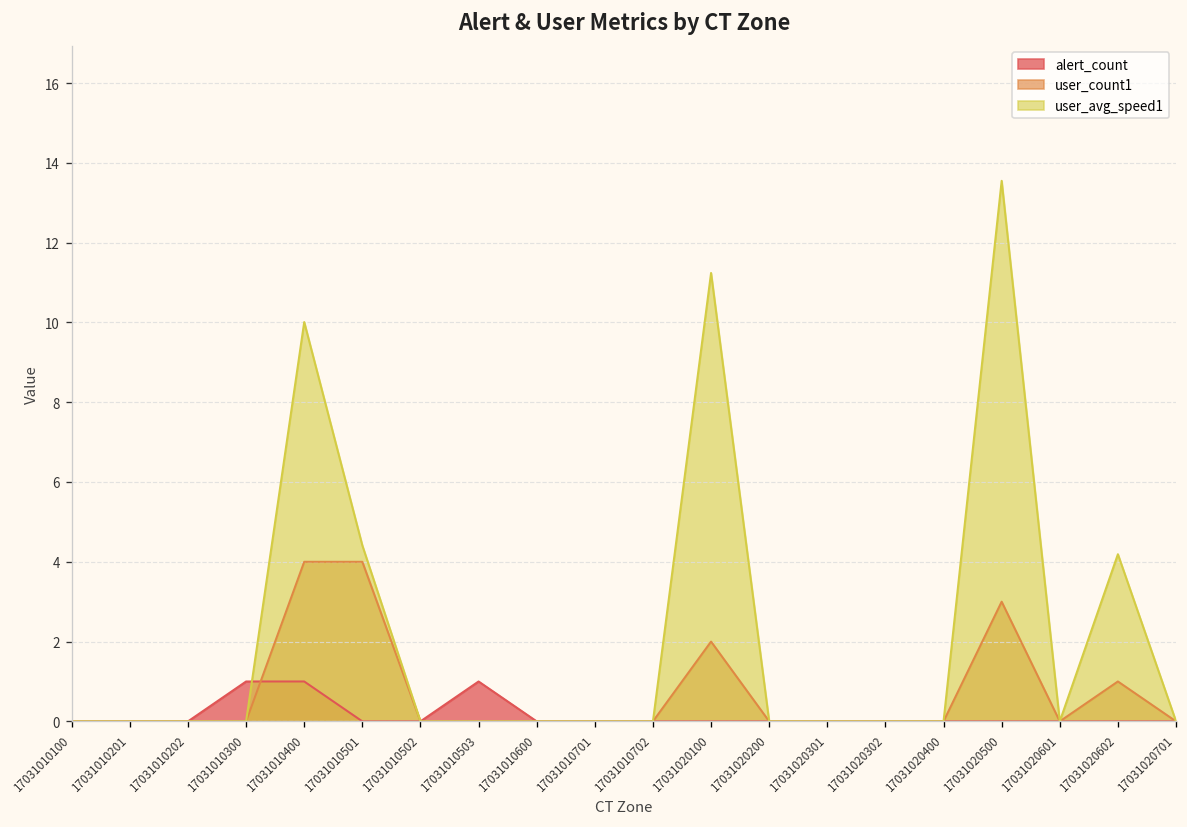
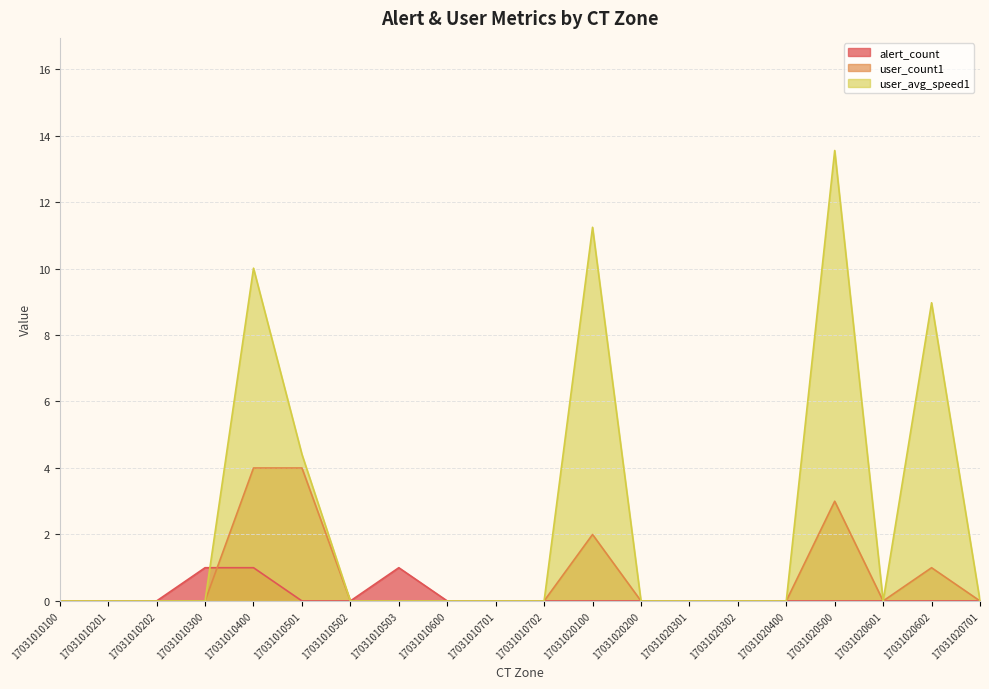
user_avg_speed1, 17031020602: 4.2 -> 9.0
